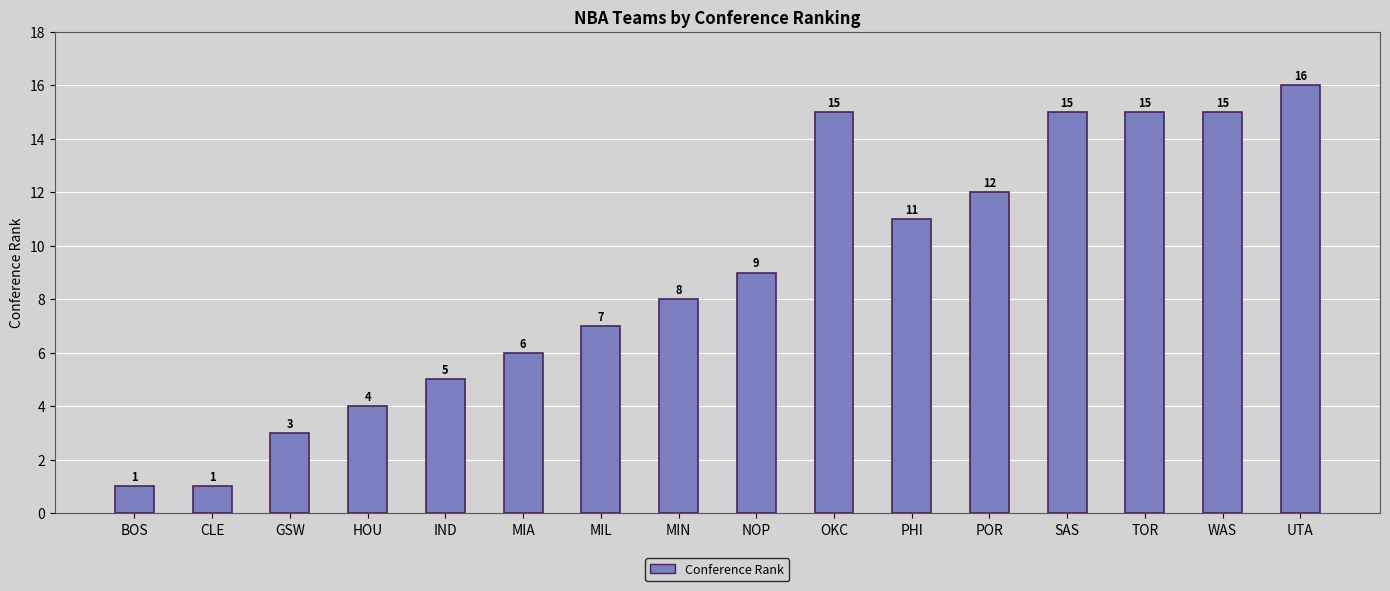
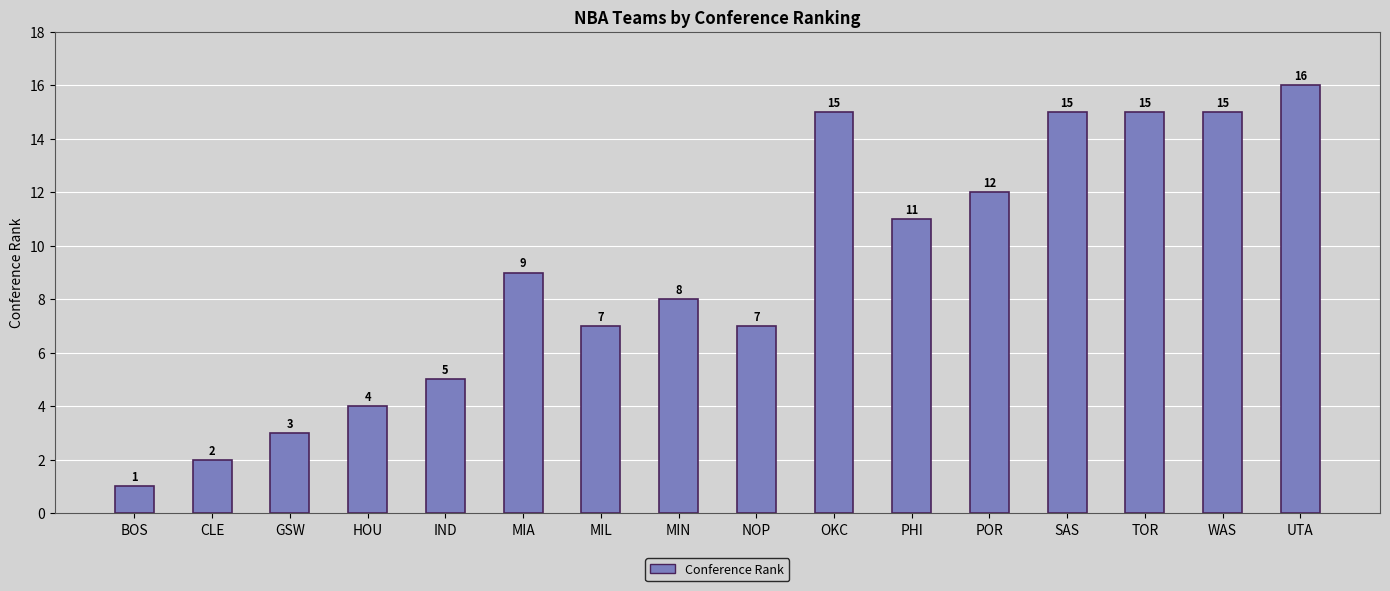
CLE: 1 -> 2
MIA: 6 -> 9
NOP: 9 -> 7
